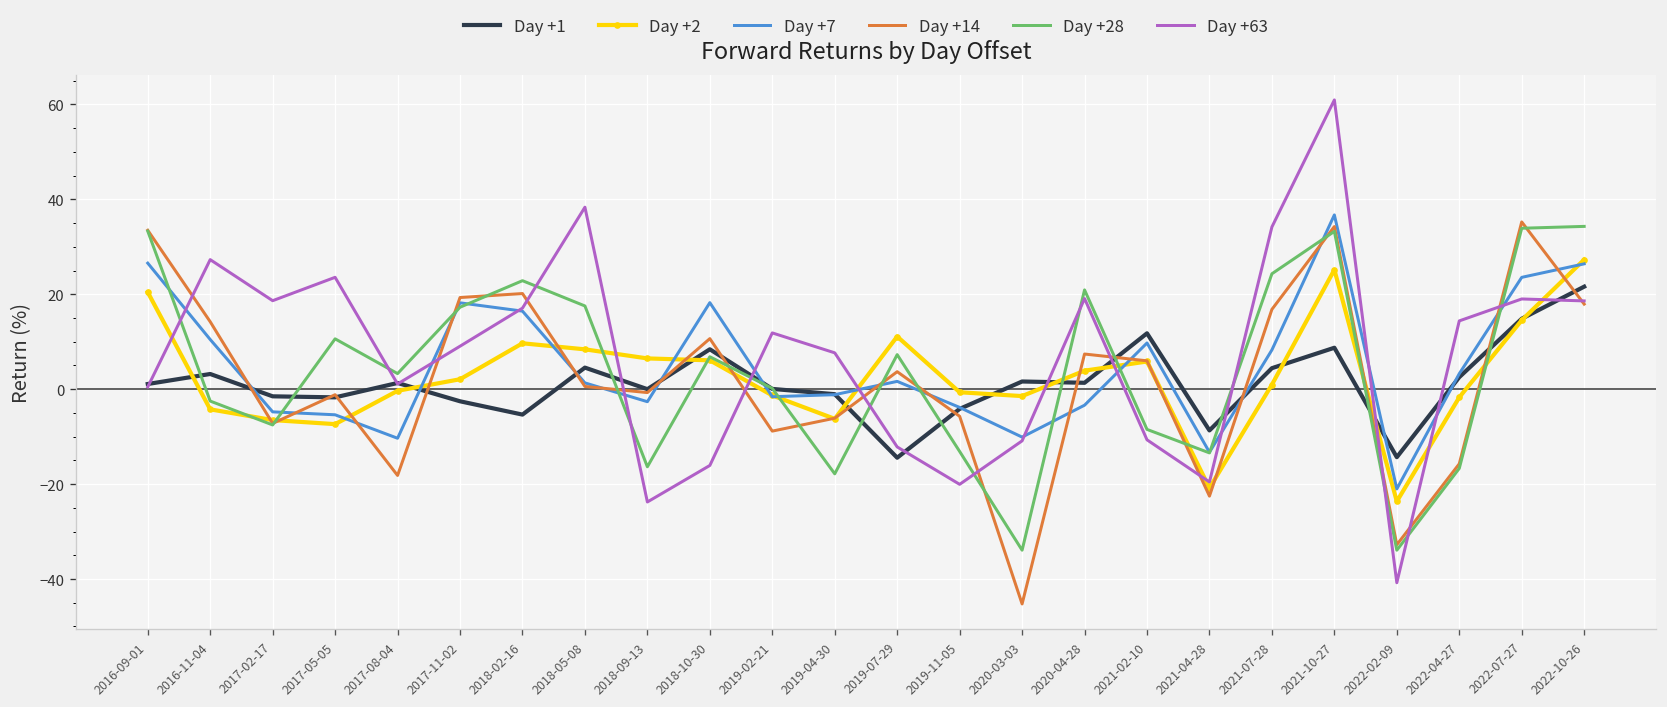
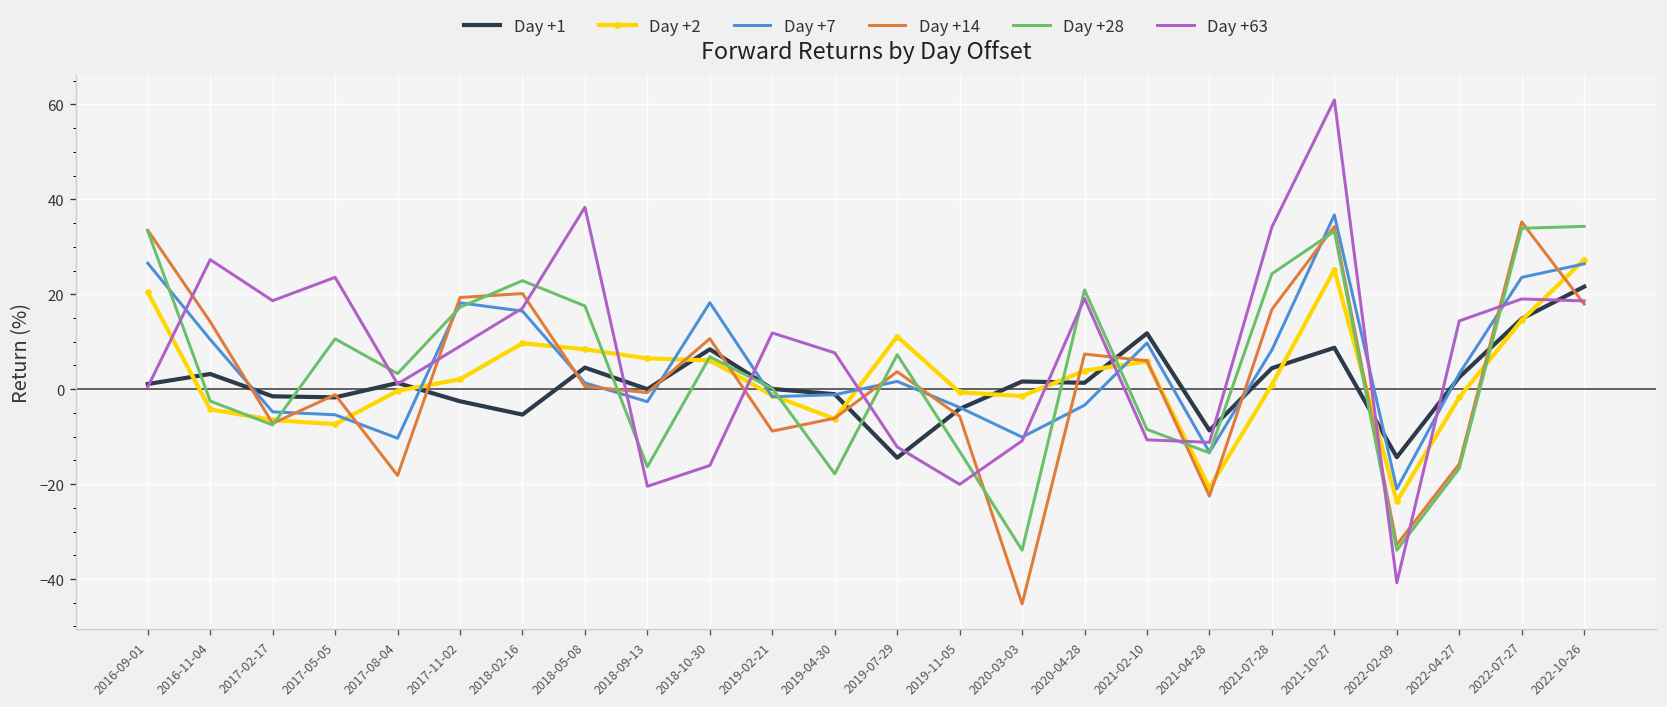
Day +63, 2018-09-13: -24 -> -20
Day +63, 2021-04-28: -20 -> -11
